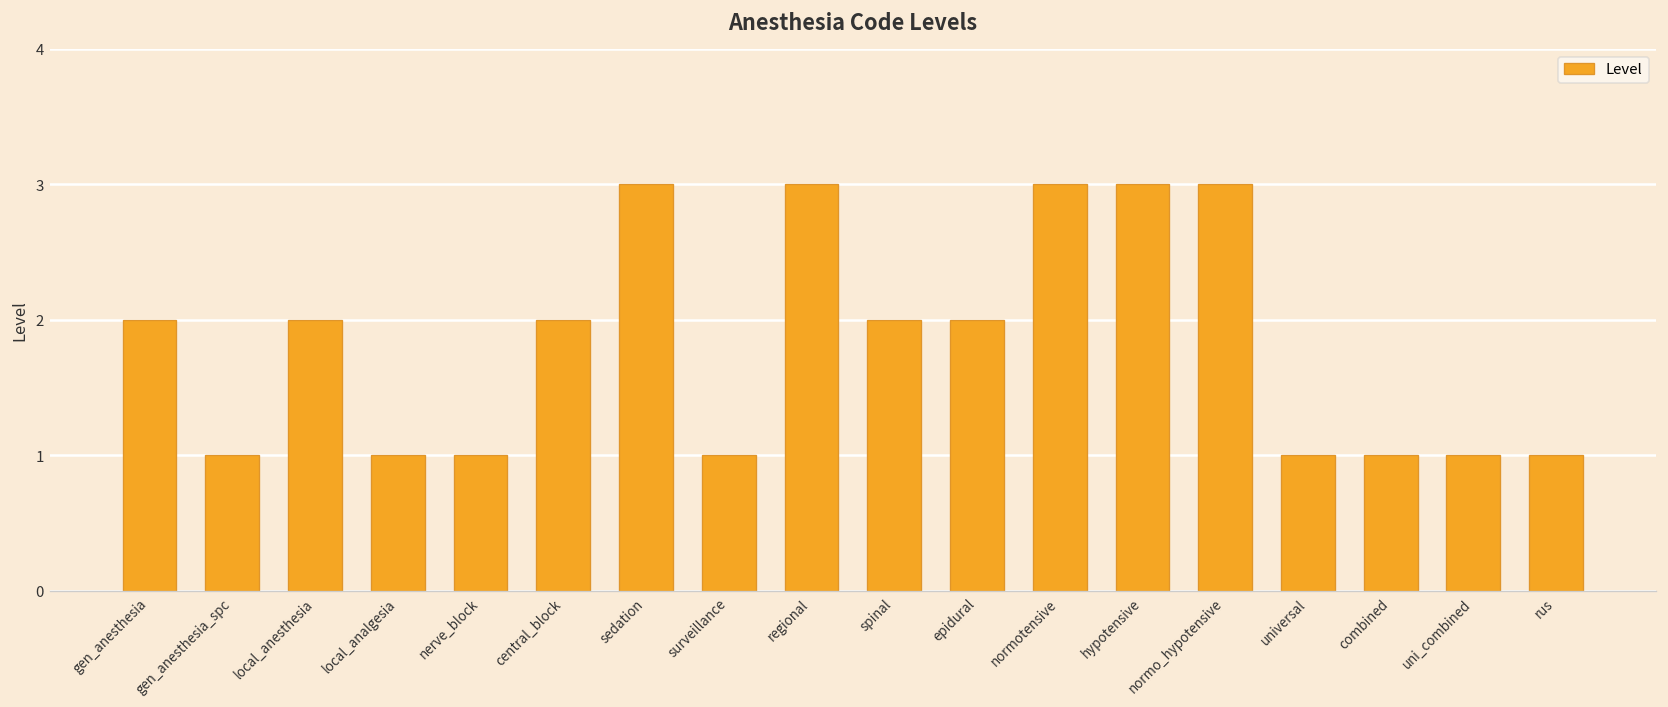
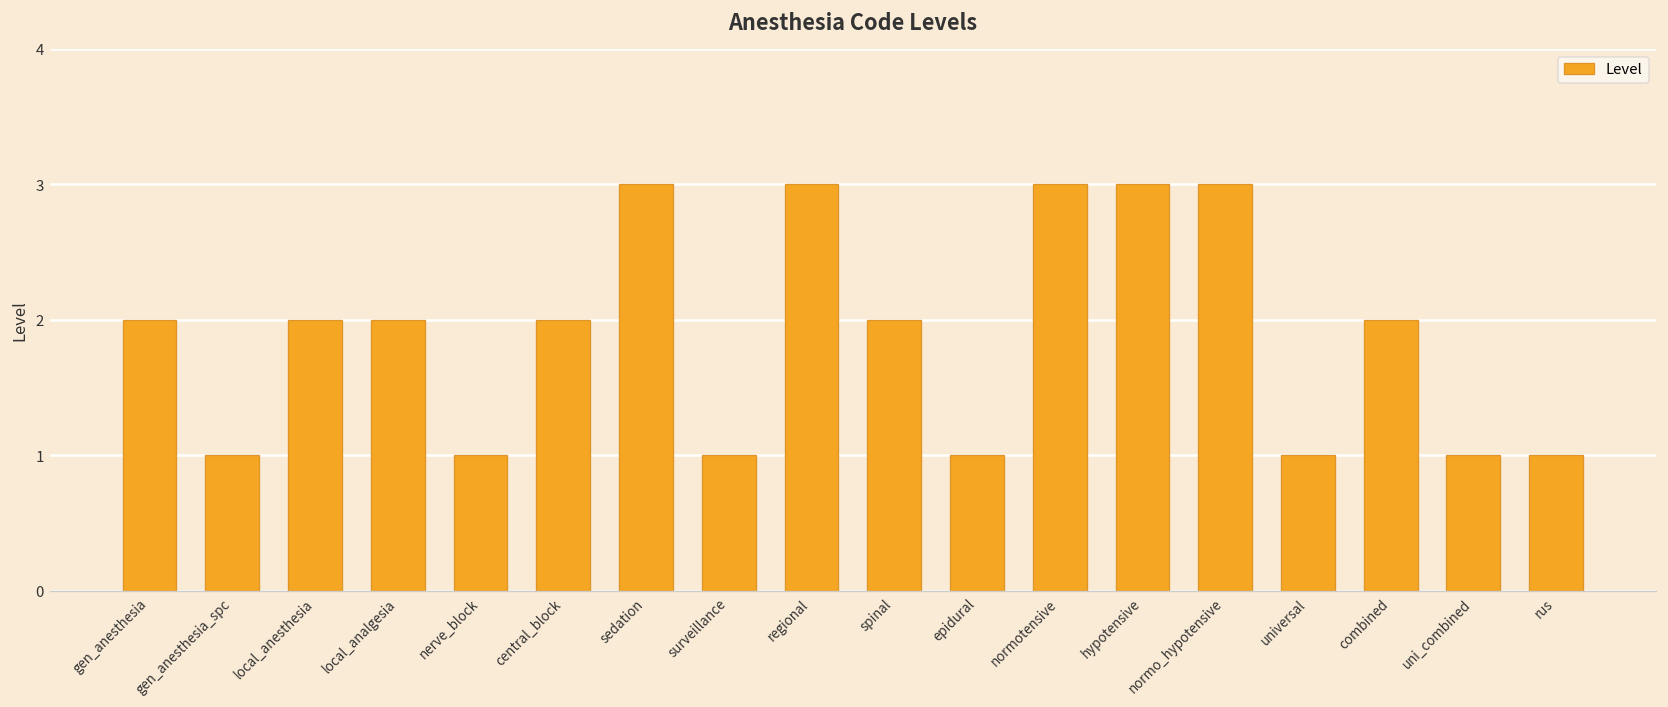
local_analgesia: 1 -> 2
epidural: 2 -> 1
combined: 1 -> 2
